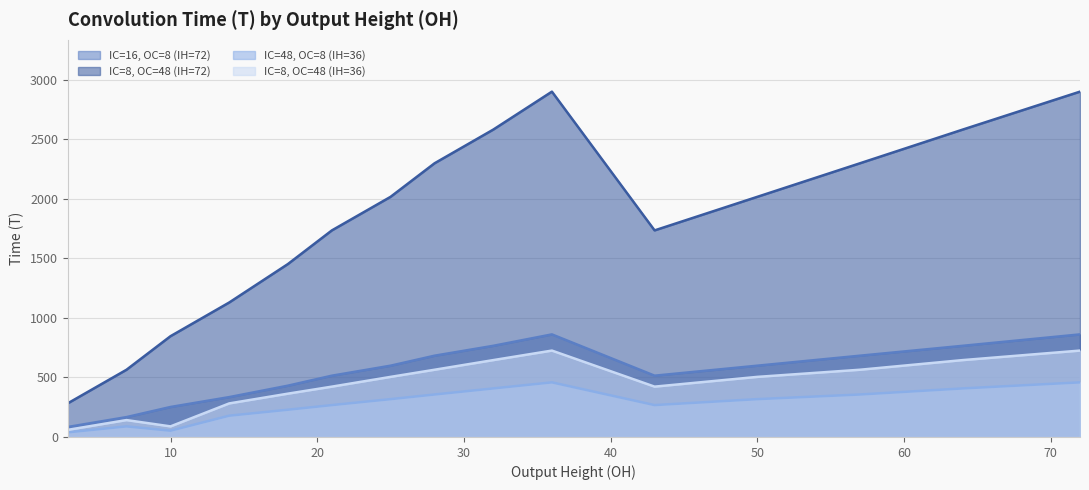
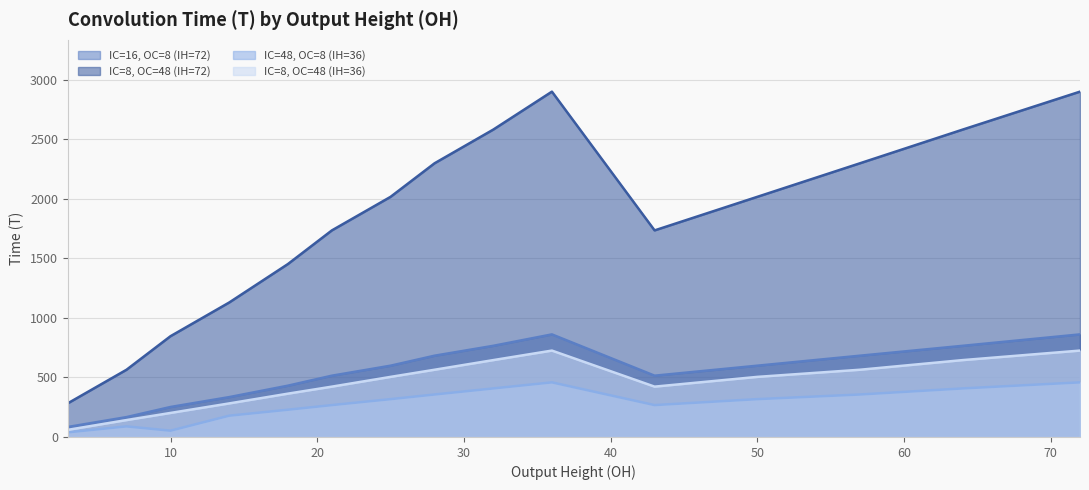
IC=8, OC=48 (IH=36), 10: 90 -> 200
